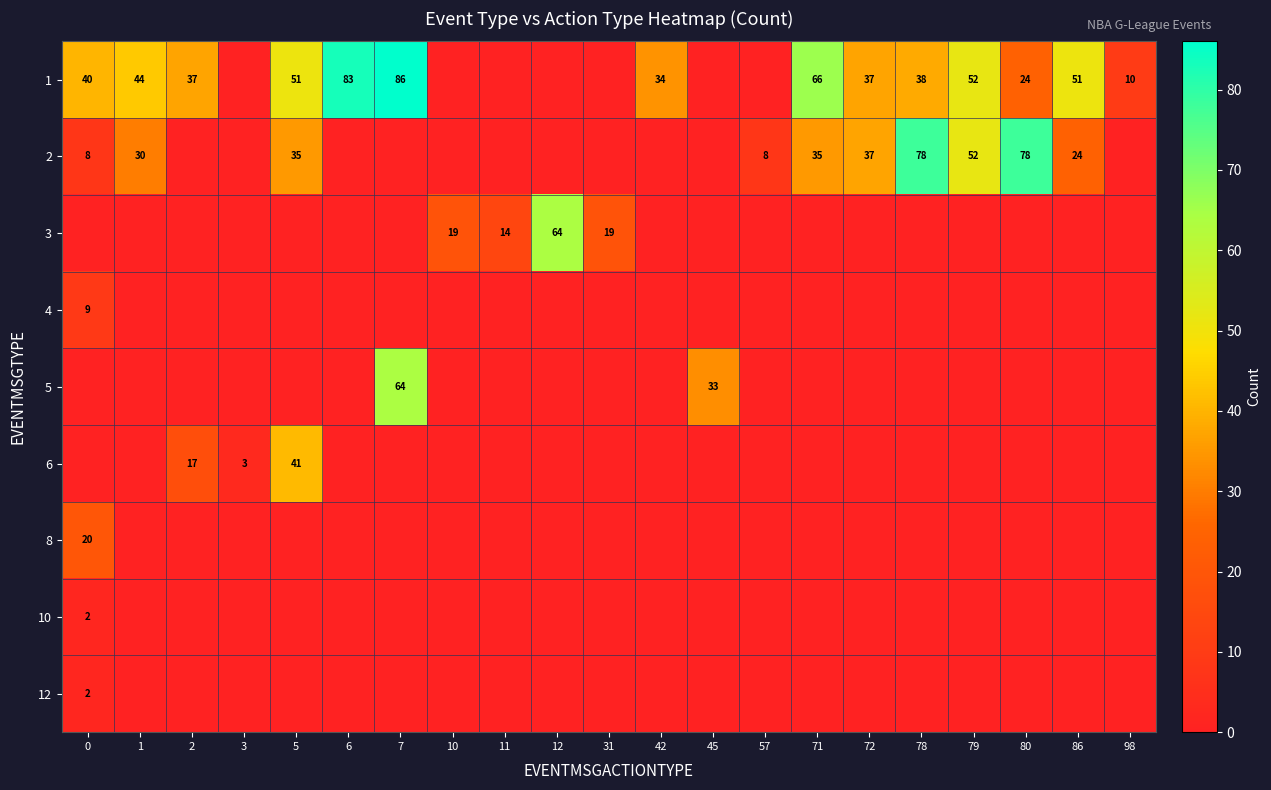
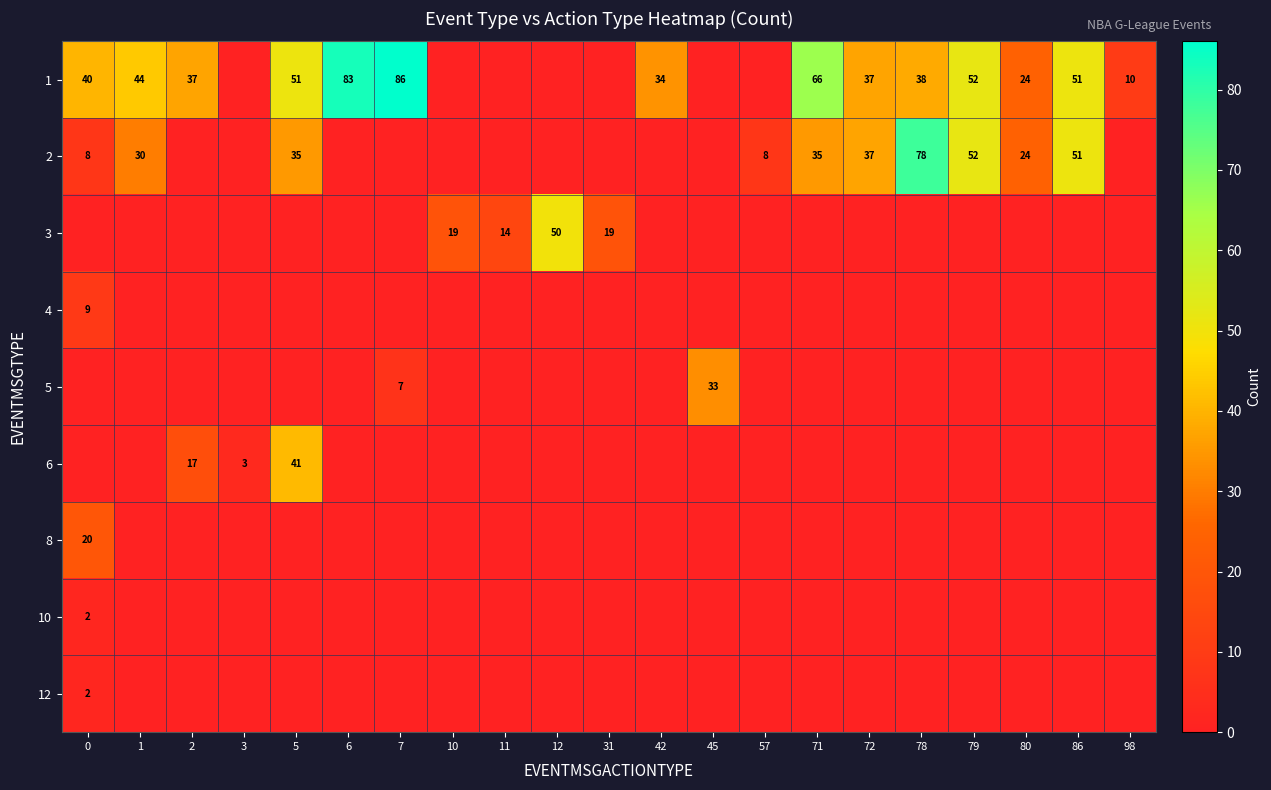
2, 80: 78 -> 24
2, 86: 24 -> 51
3, 12: 64 -> 50
5, 7: 64 -> 7
